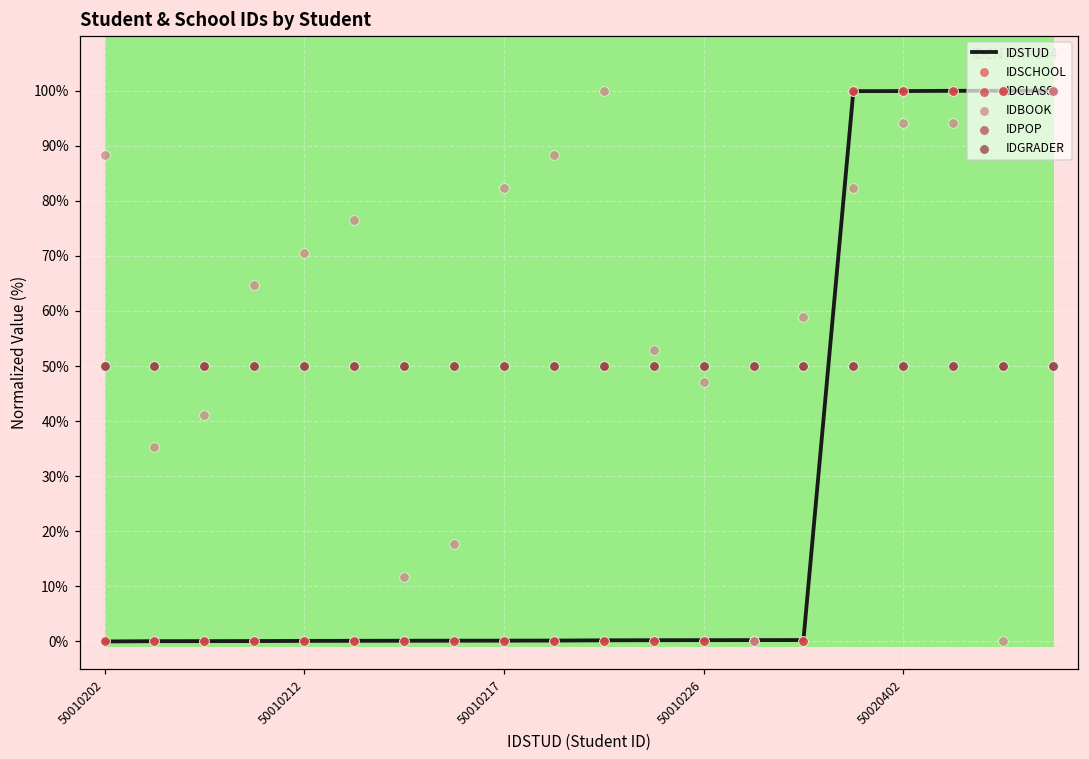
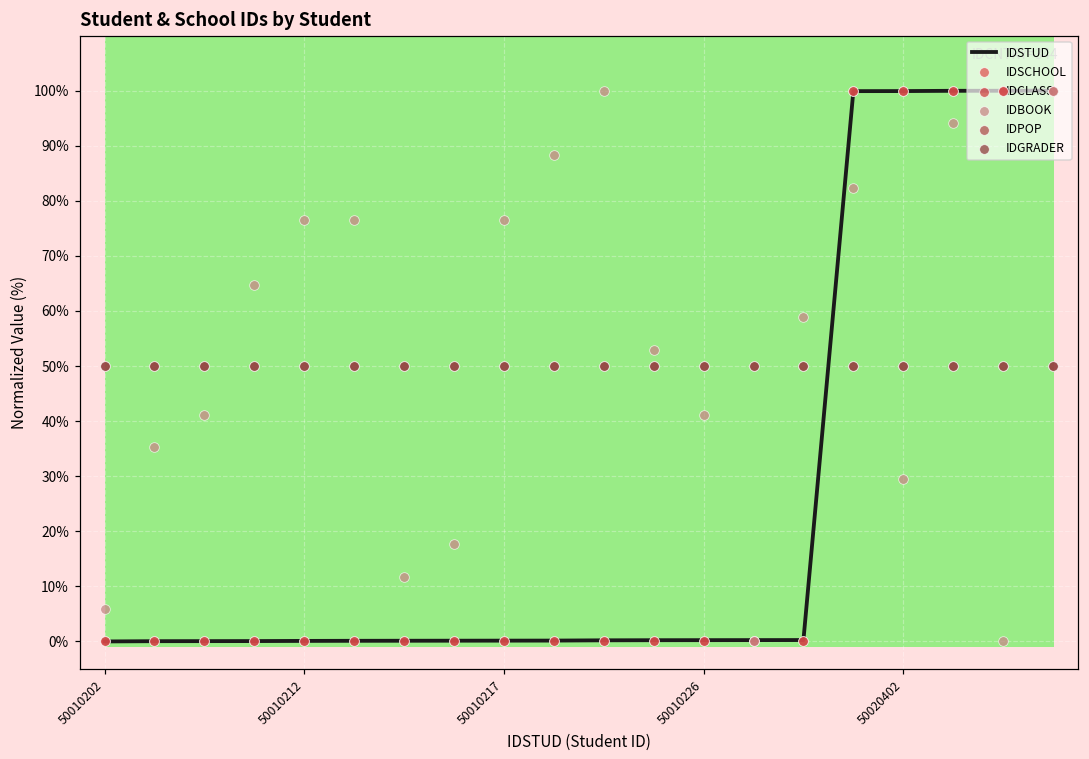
IDBOOK, 50010202: 88% -> 6%
IDBOOK, 50010212: 71% -> 76%
IDBOOK, 50010217: 82% -> 76%
IDBOOK, 50010226: 47% -> 41%
IDBOOK, 50020402: 94% -> 29%
